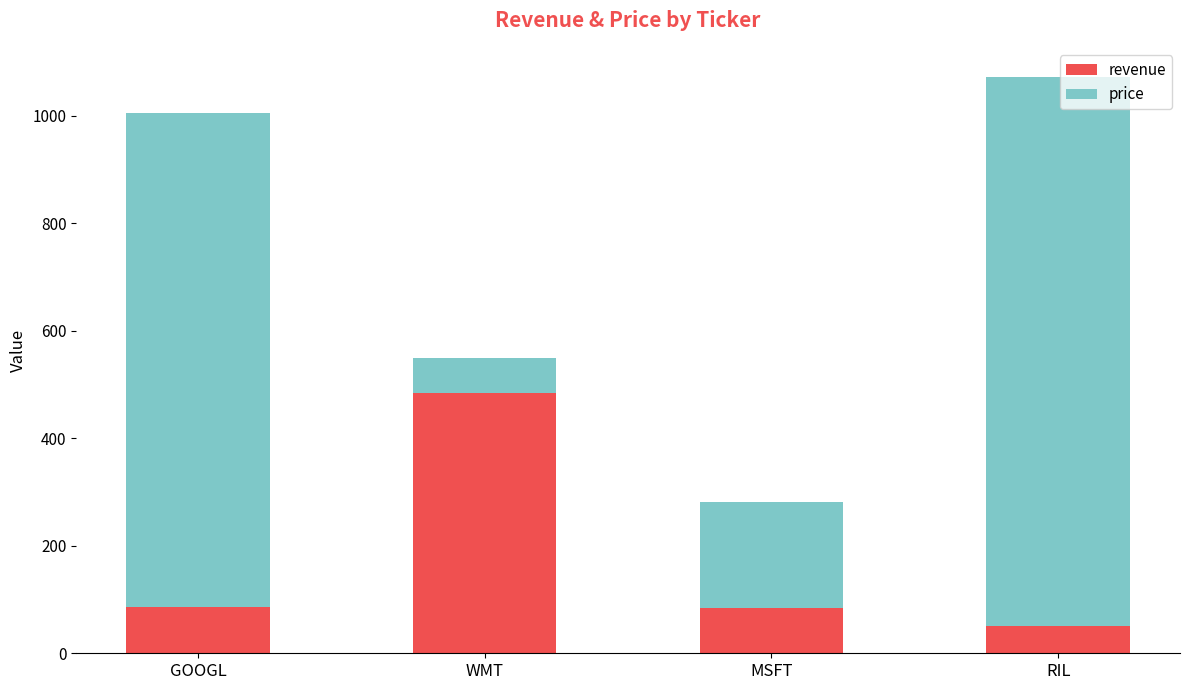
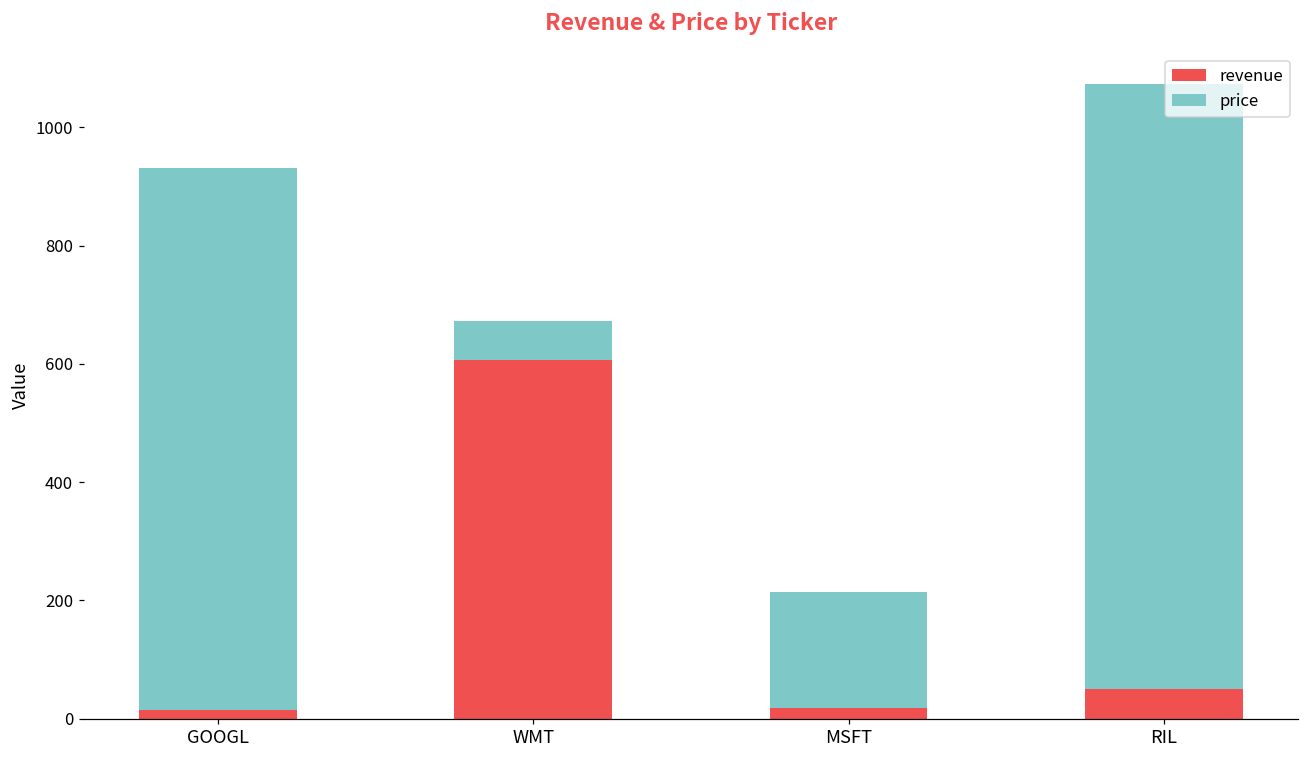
revenue, GOOGL: 90 -> 10
revenue, WMT: 480 -> 610
revenue, MSFT: 90 -> 20
